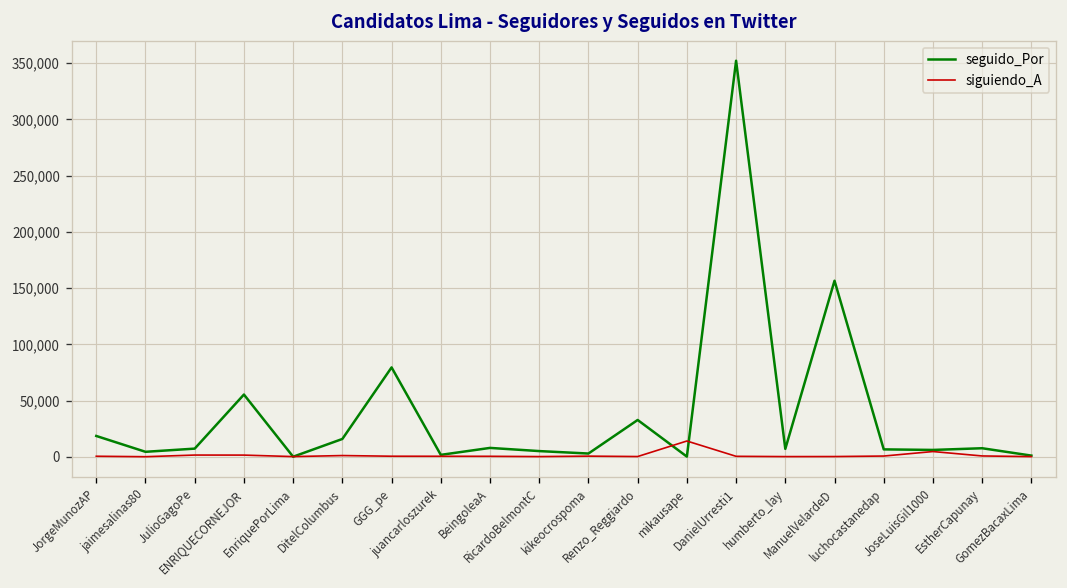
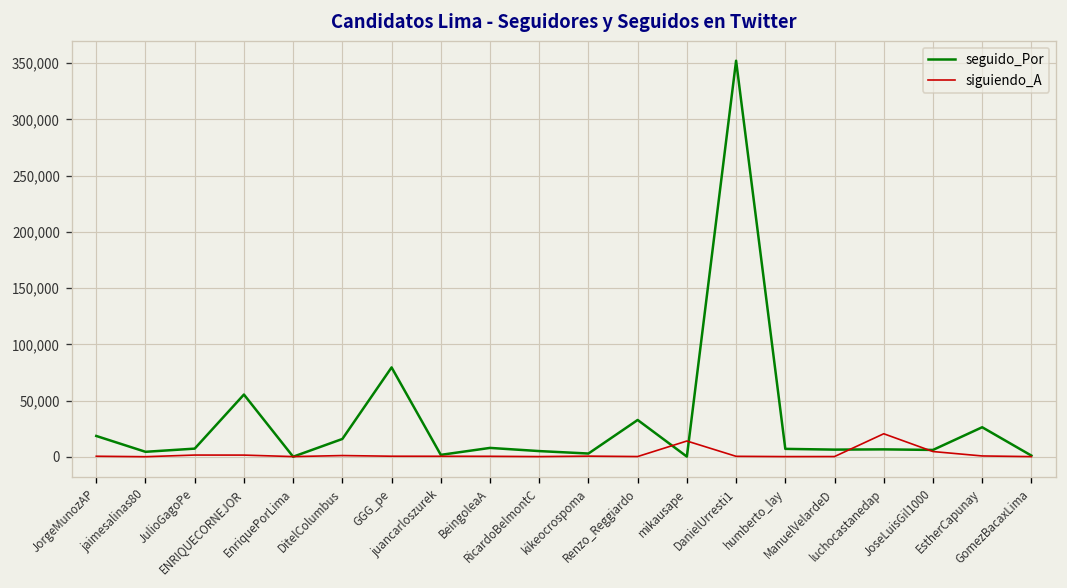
seguido_Por, ManuelVelardeD: 160,000 -> 10,000
siguiendo_A, luchocastanedap: 0 -> 20,000
seguido_Por, EstherCapunay: 10,000 -> 30,000
